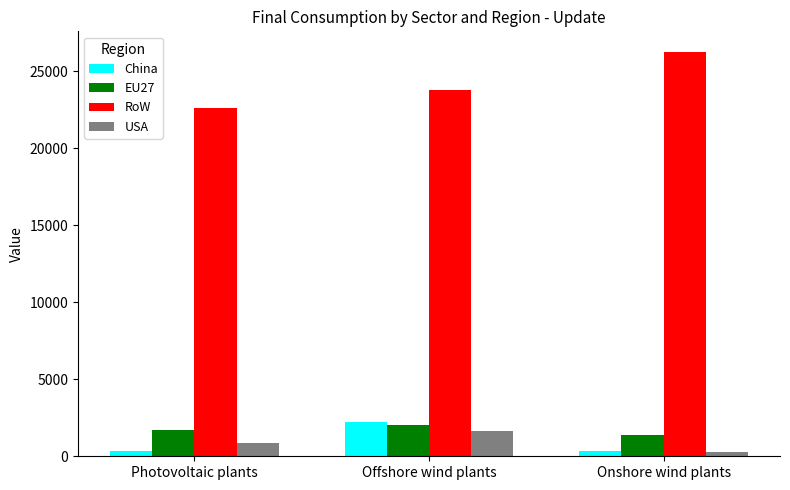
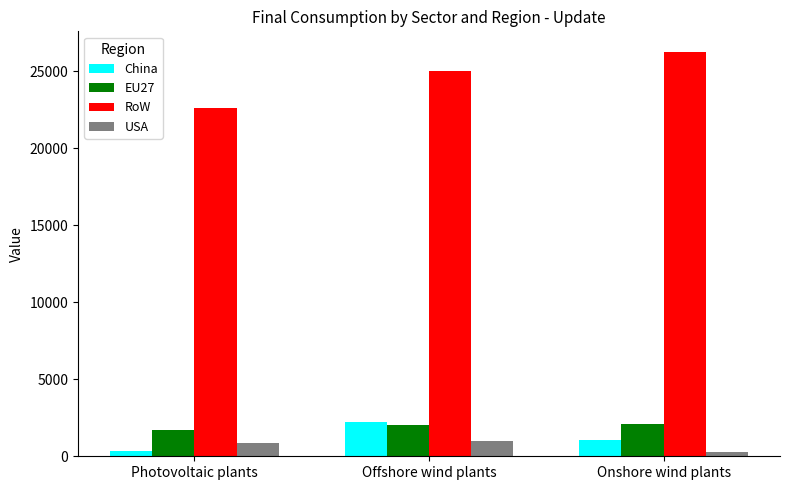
RoW, Offshore wind plants: 23700 -> 25000
USA, Offshore wind plants: 1600 -> 1000
China, Onshore wind plants: 400 -> 1100
EU27, Onshore wind plants: 1400 -> 2100
